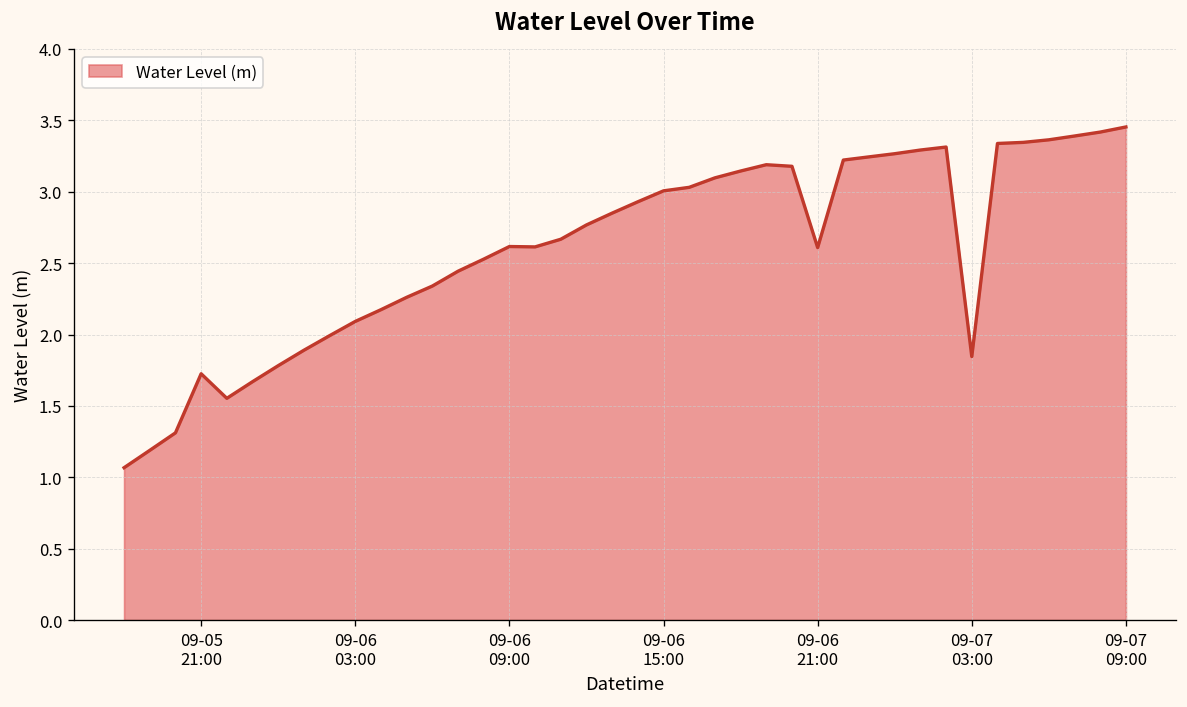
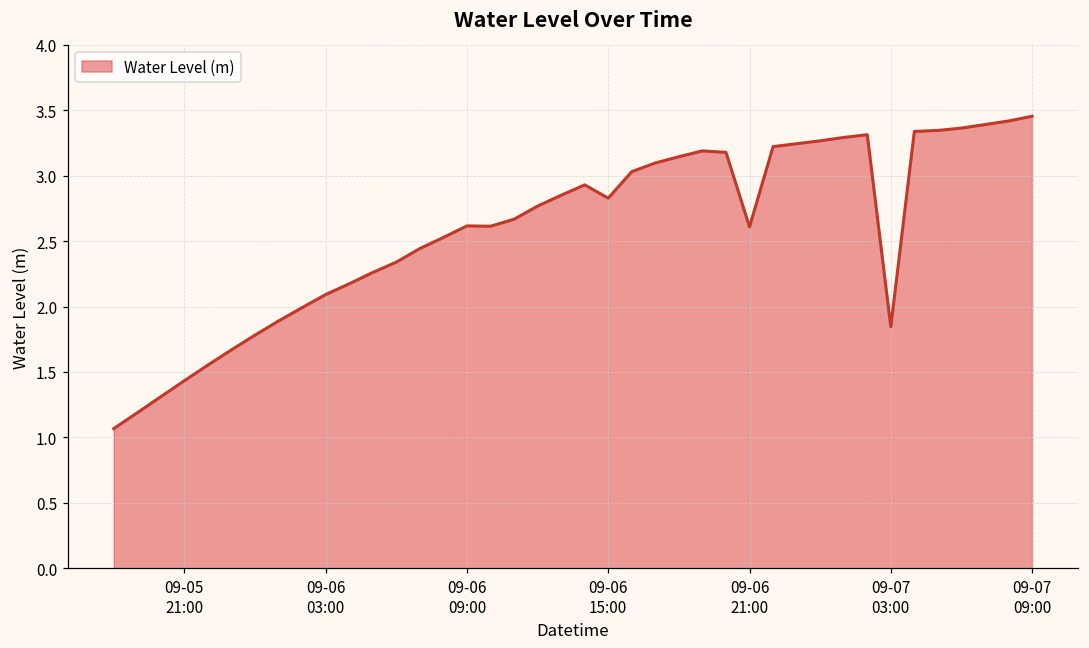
09-05 21:00: 1.73 -> 1.43
09-06 15:00: 3.01 -> 2.83
